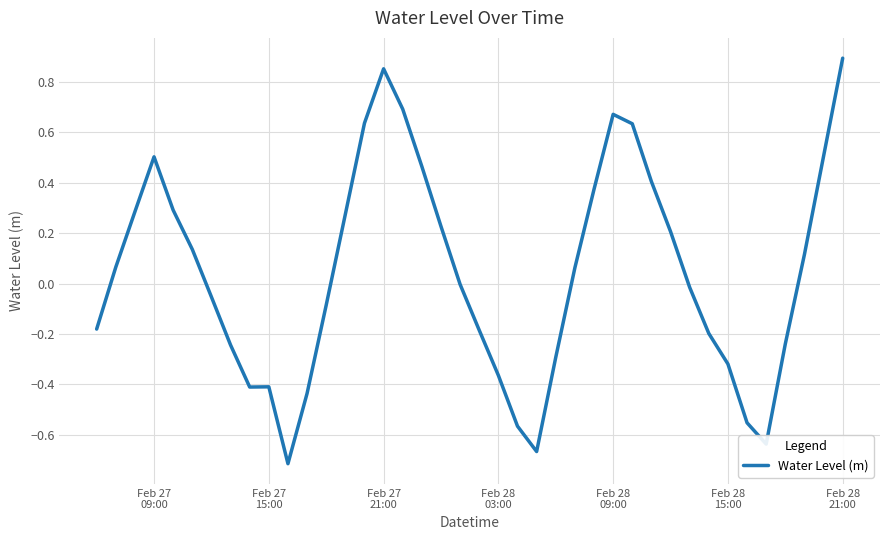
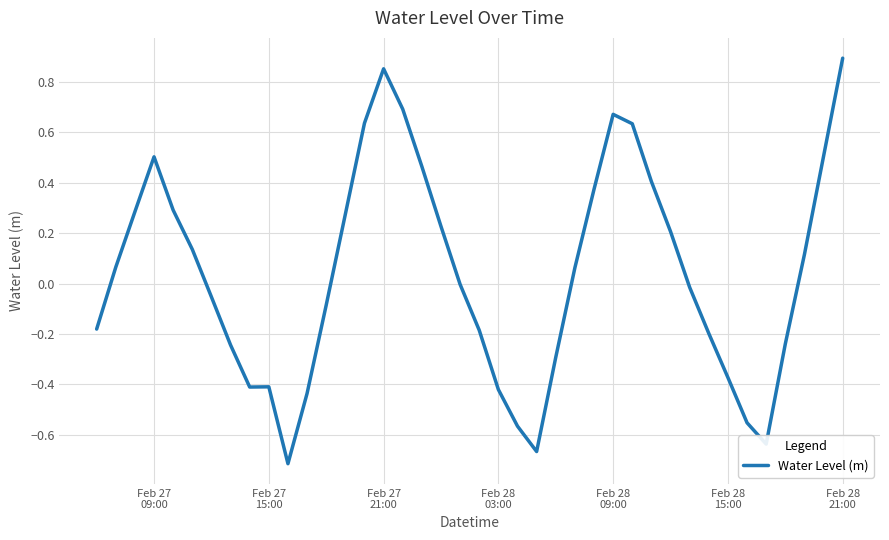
Feb 28 03:00: -0.36 -> -0.42
Feb 28 15:00: -0.32 -> -0.37
